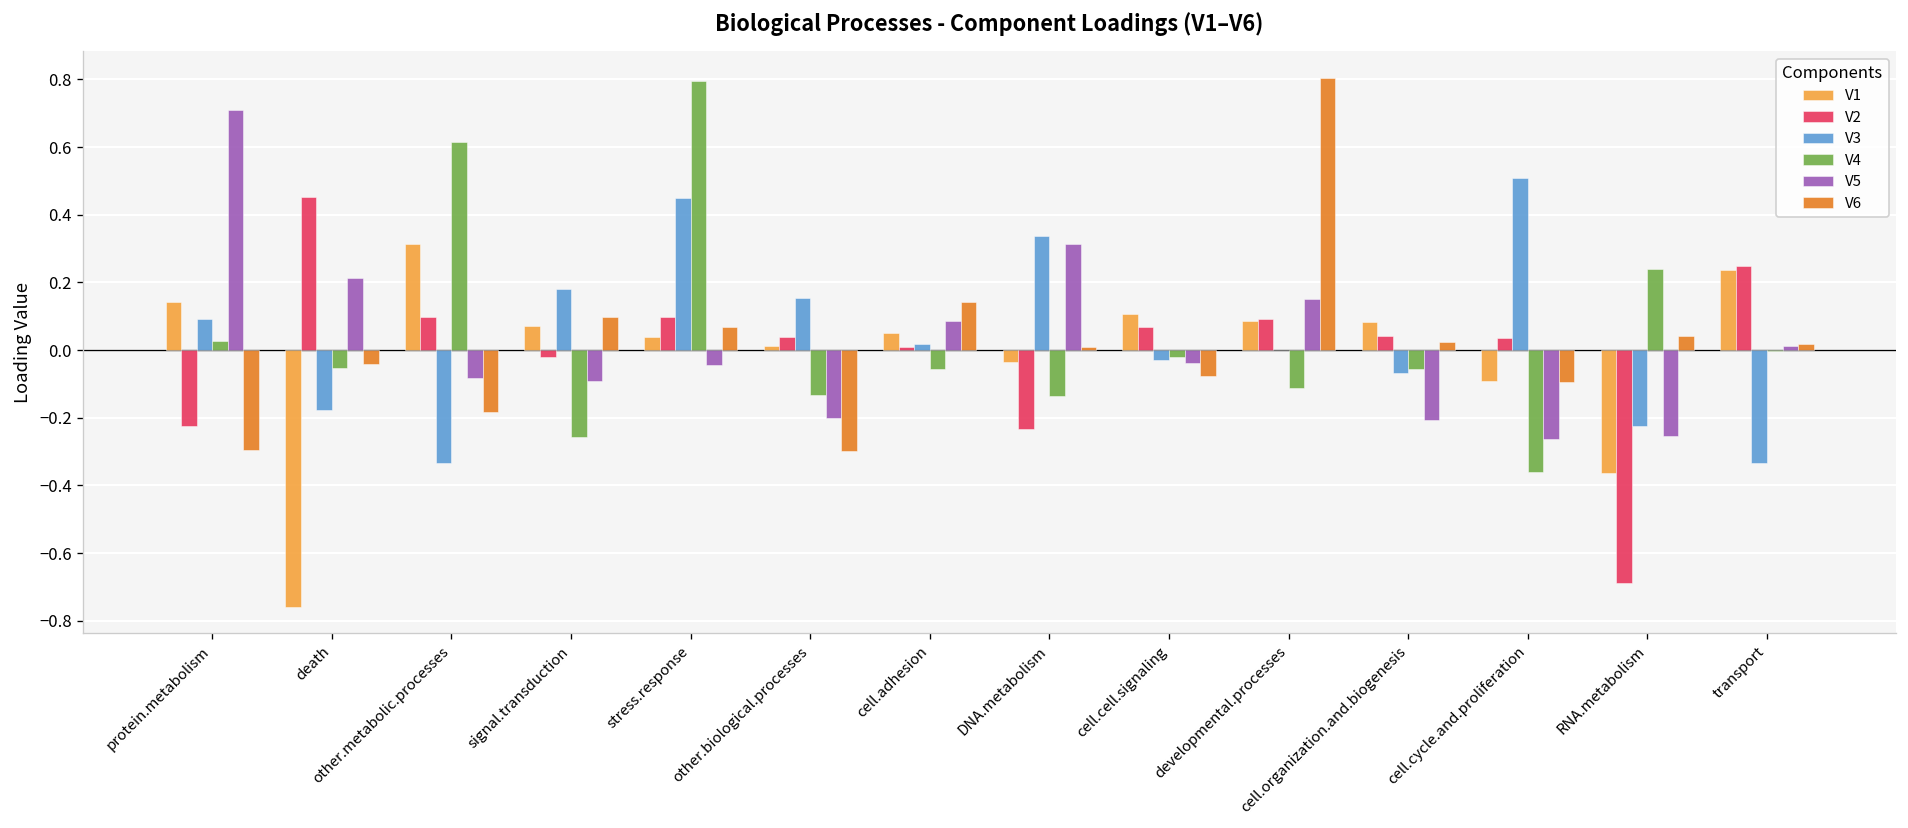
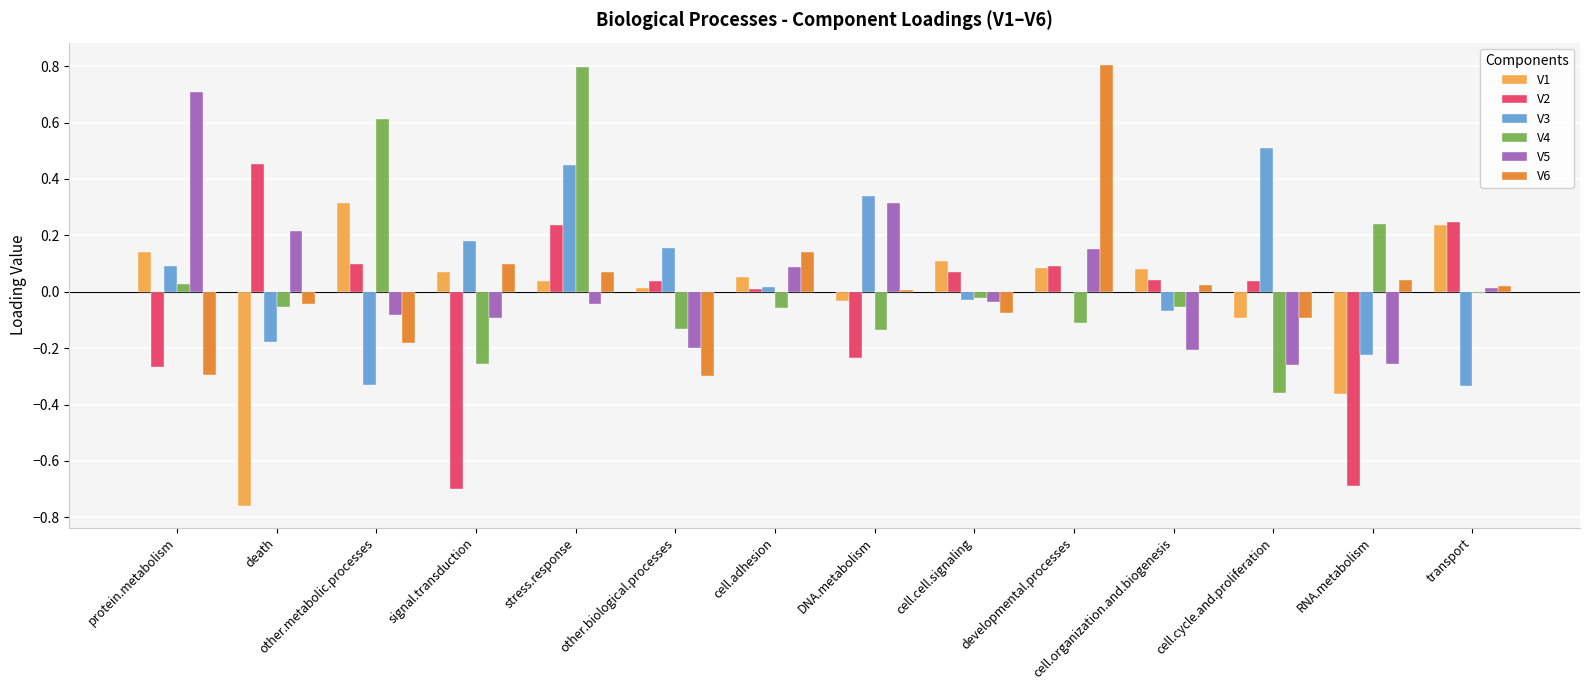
V2, protein.metabolism: -0.22 -> -0.27
V2, signal.transduction: -0.02 -> -0.70
V2, stress.response: 0.10 -> 0.24
